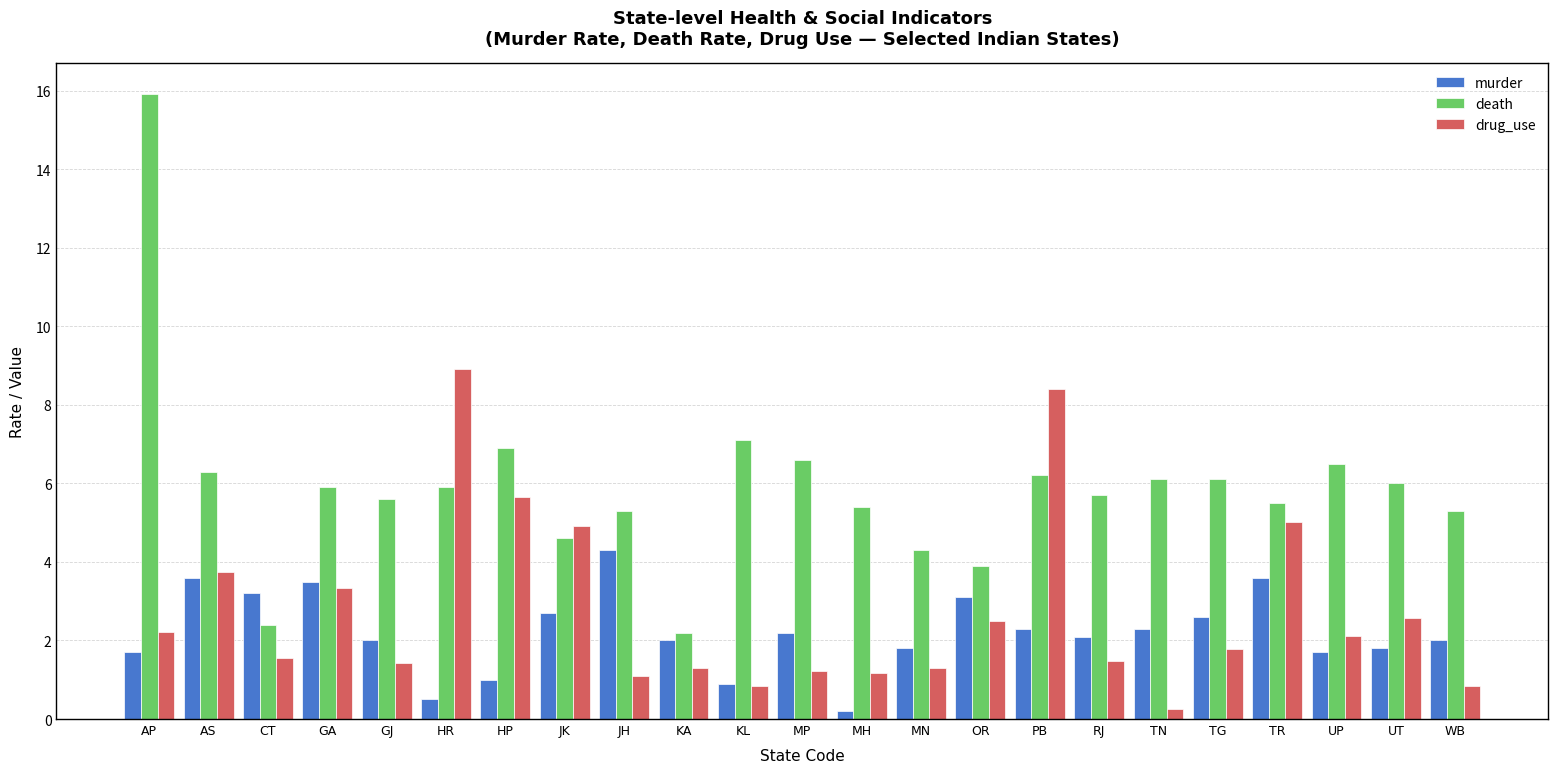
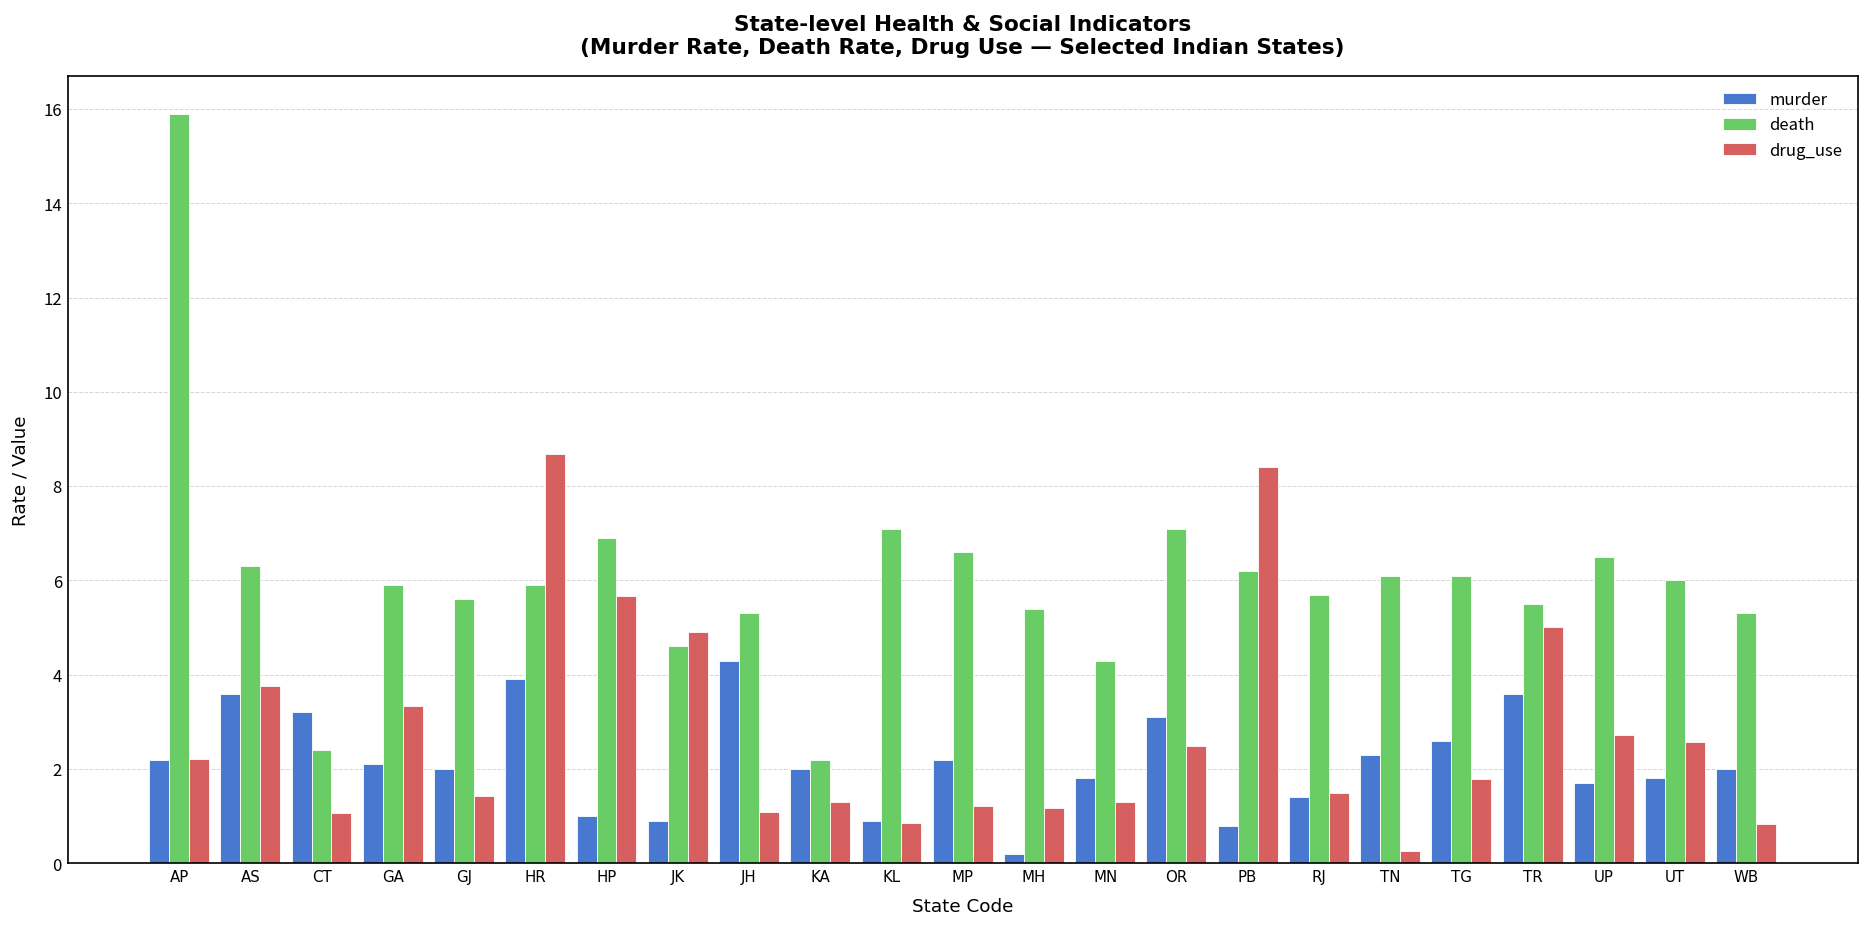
murder, AP: 1.7 -> 2.2
drug_use, CT: 1.6 -> 1.1
murder, GA: 3.5 -> 2.1
murder, HR: 0.5 -> 3.9
drug_use, HR: 8.9 -> 8.7
murder, JK: 2.7 -> 0.9
death, OR: 3.9 -> 7.1
murder, PB: 2.3 -> 0.8
murder, RJ: 2.1 -> 1.4
drug_use, UP: 2.1 -> 2.7
